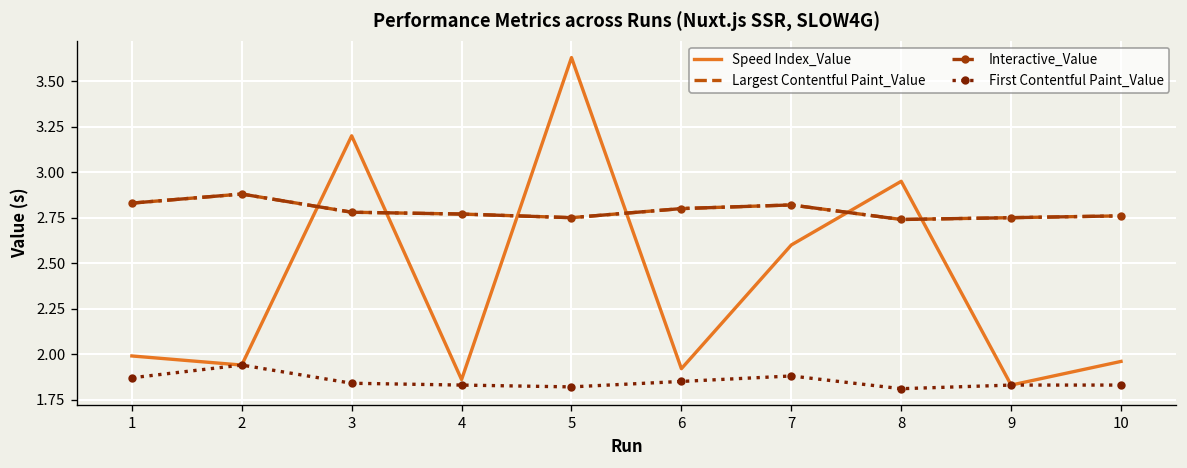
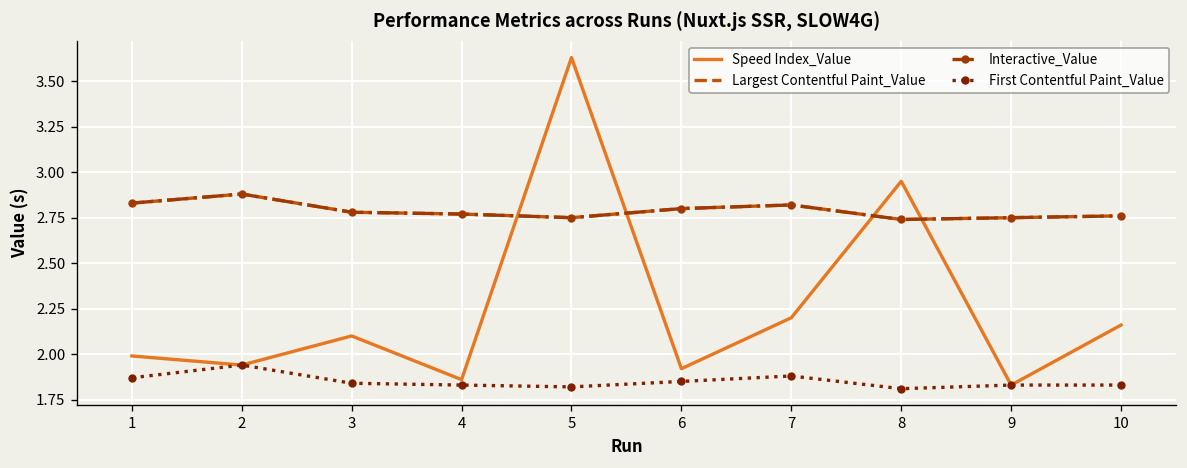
Speed Index_Value, 3: 3.2 -> 2.1
Speed Index_Value, 7: 2.6 -> 2.2
Speed Index_Value, 10: 1.96 -> 2.16
